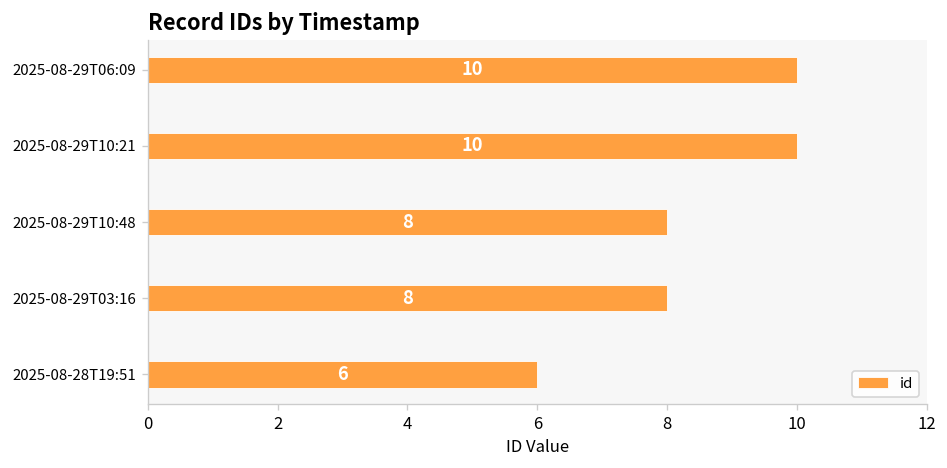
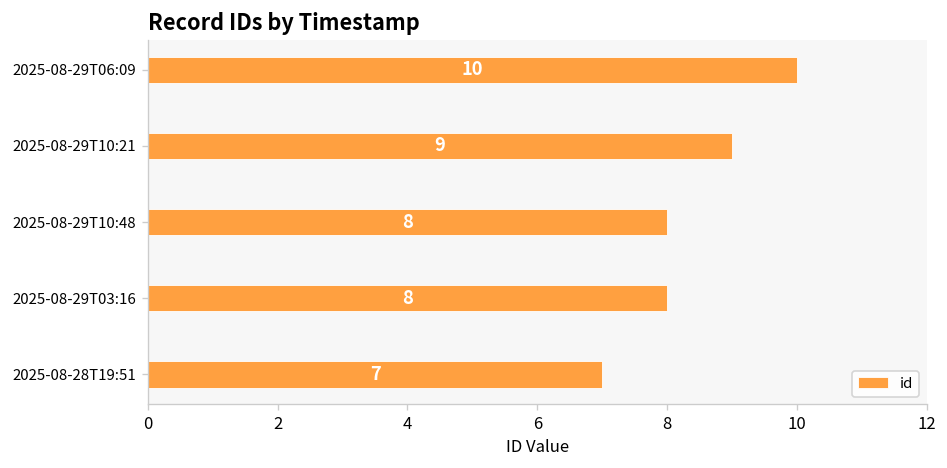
2025-08-29T10:21: 10 -> 9
2025-08-28T19:51: 6 -> 7
